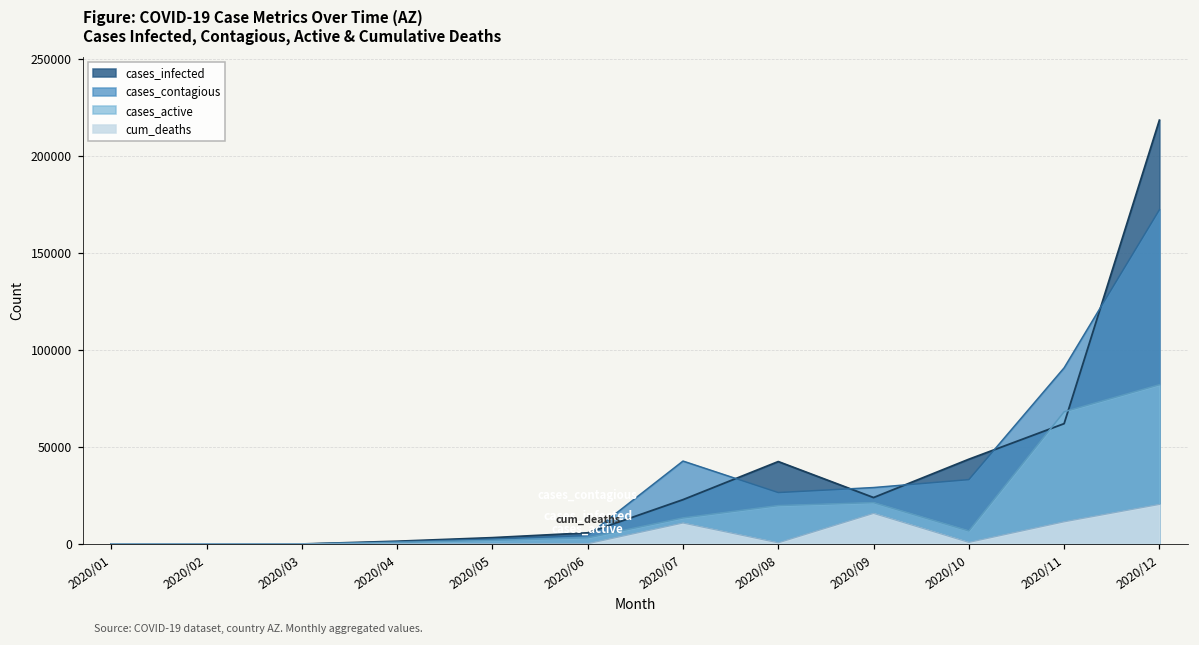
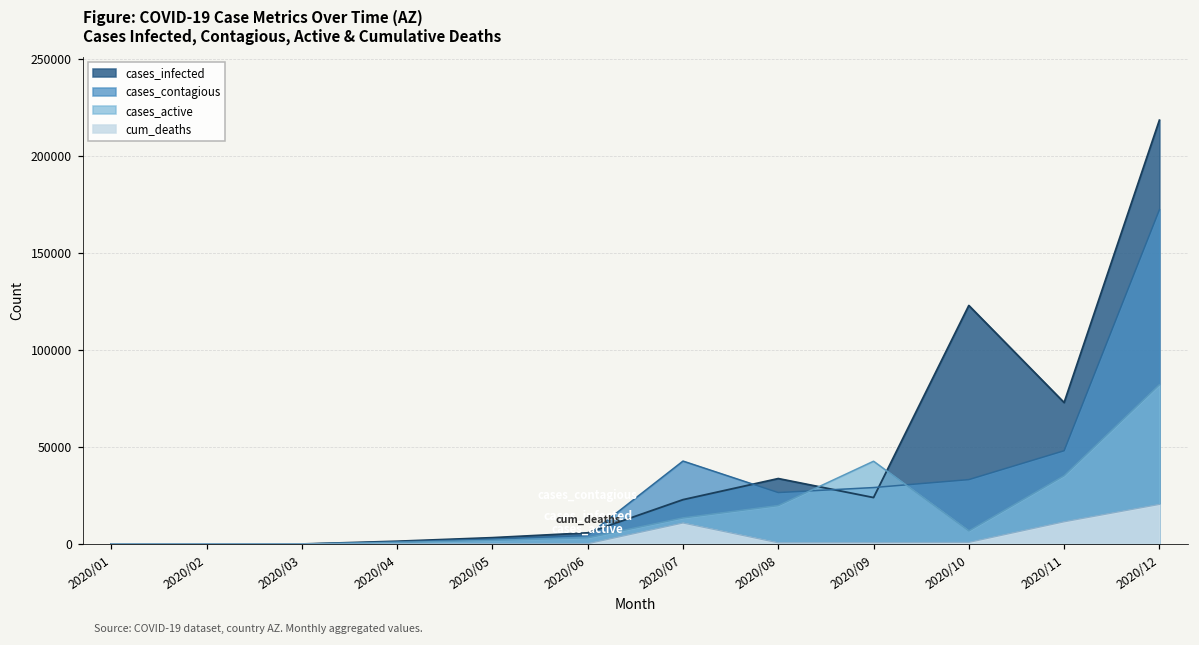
cases_infected, 2020/08: 43000 -> 34000
cases_active, 2020/09: 21000 -> 43000
cum_deaths, 2020/09: 16000 -> 1000
cases_infected, 2020/10: 44000 -> 123000
cases_infected, 2020/11: 62000 -> 73000
cases_contagious, 2020/11: 91000 -> 48000
cases_active, 2020/11: 68000 -> 35000
